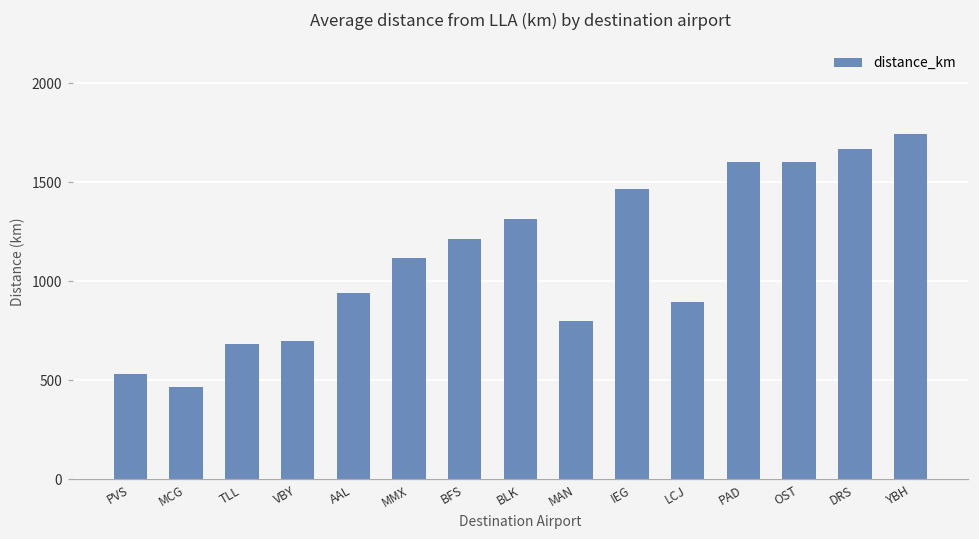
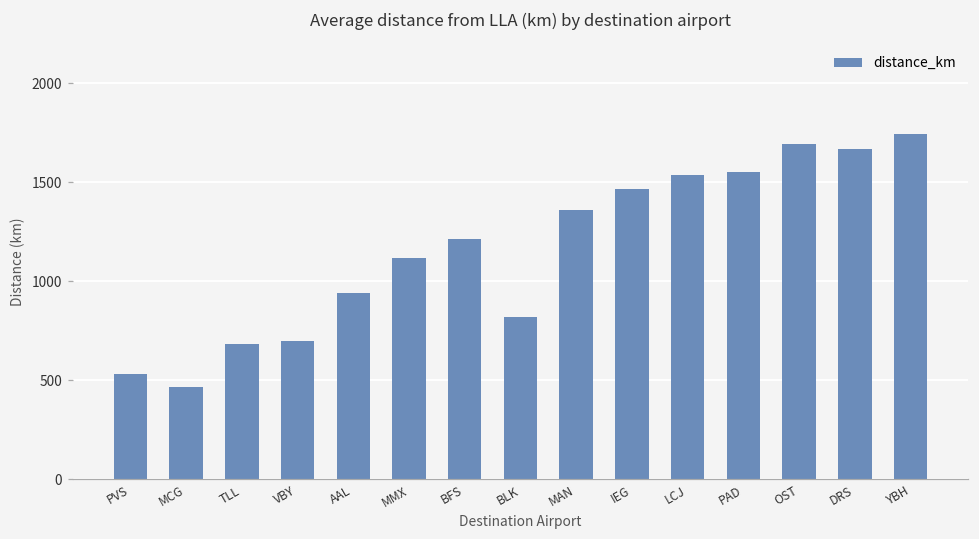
BLK: 1320 -> 820
MAN: 800 -> 1360
LCJ: 900 -> 1540
PAD: 1600 -> 1550
OST: 1600 -> 1690
